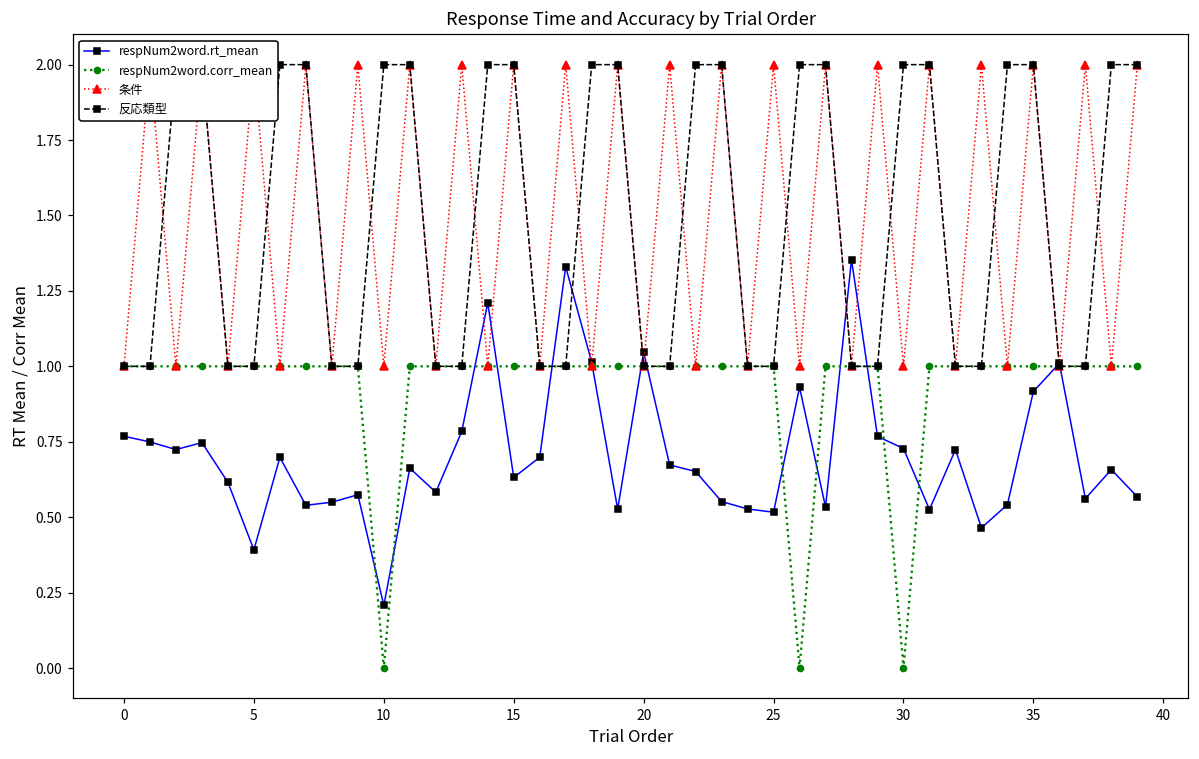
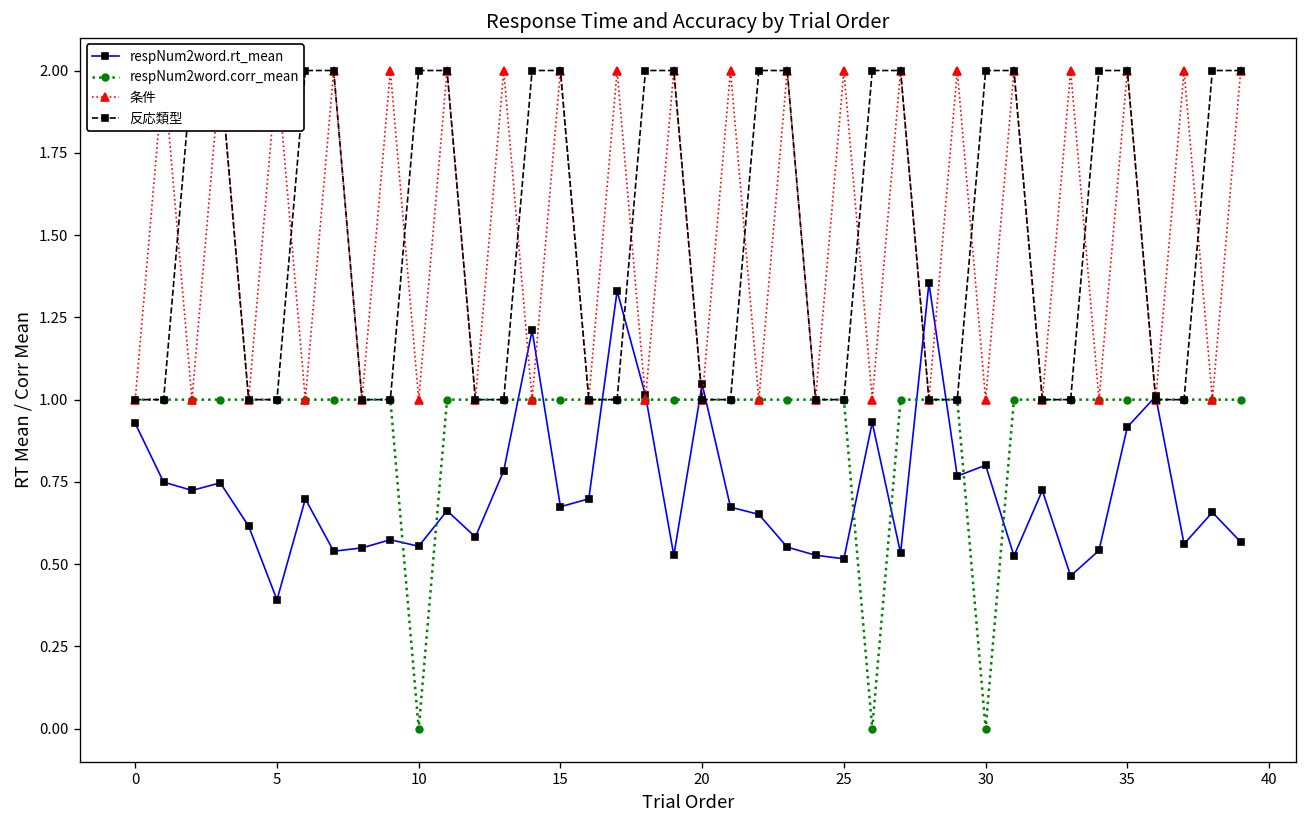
respNum2word.rt_mean, 0: 0.77 -> 0.93
respNum2word.rt_mean, 10: 0.21 -> 0.55
respNum2word.rt_mean, 15: 0.63 -> 0.67
respNum2word.rt_mean, 30: 0.73 -> 0.80
